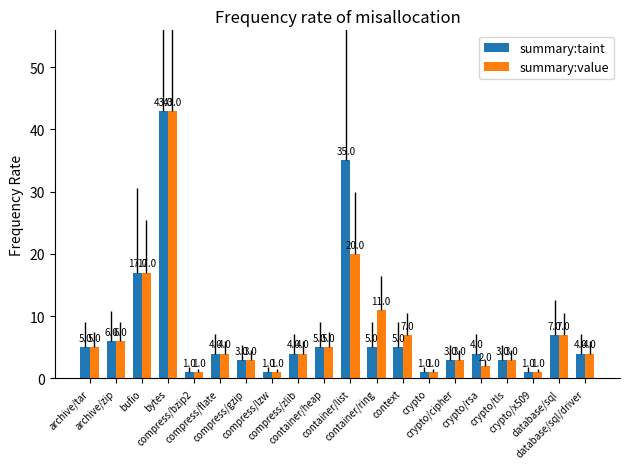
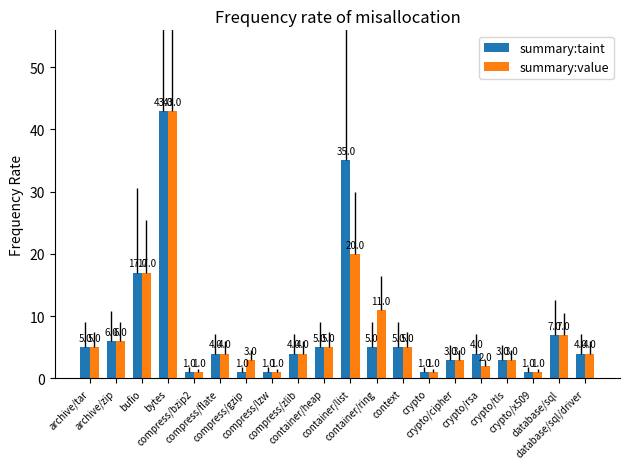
summary:taint, compress/gzip: 3.0 -> 1.0
summary:value, context: 7.0 -> 5.0
